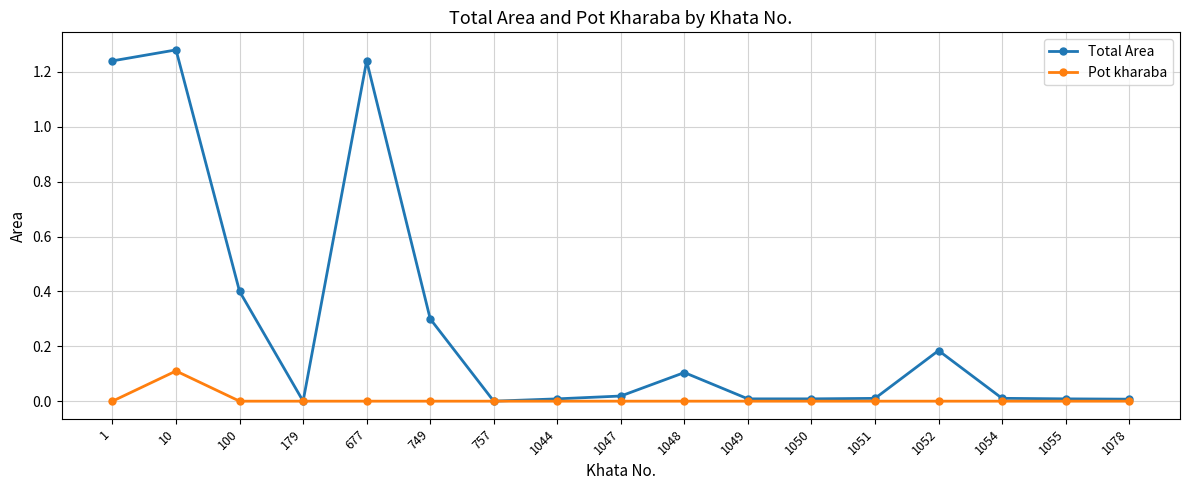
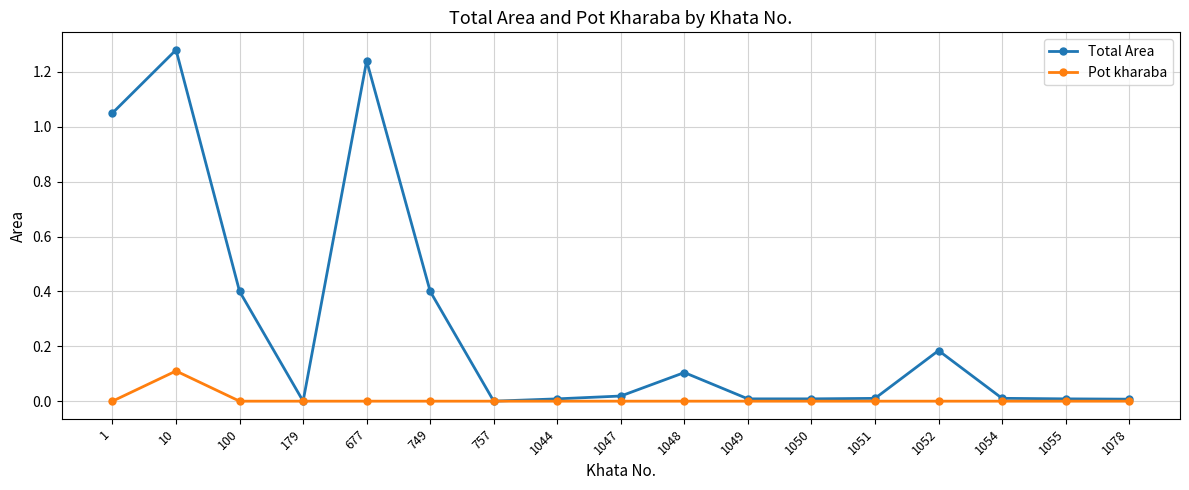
Total Area, 1: 1.24 -> 1.05
Total Area, 749: 0.3 -> 0.4
